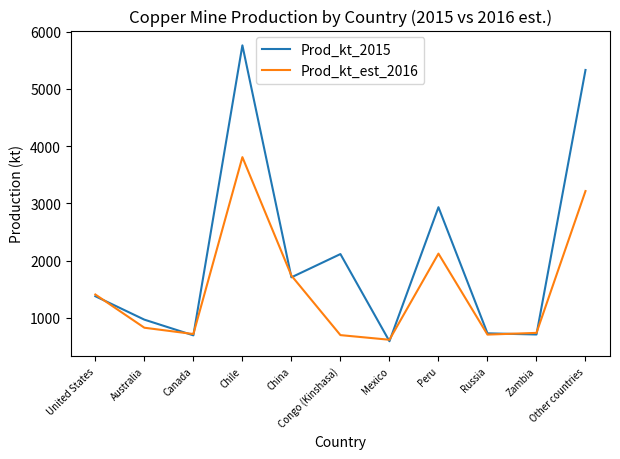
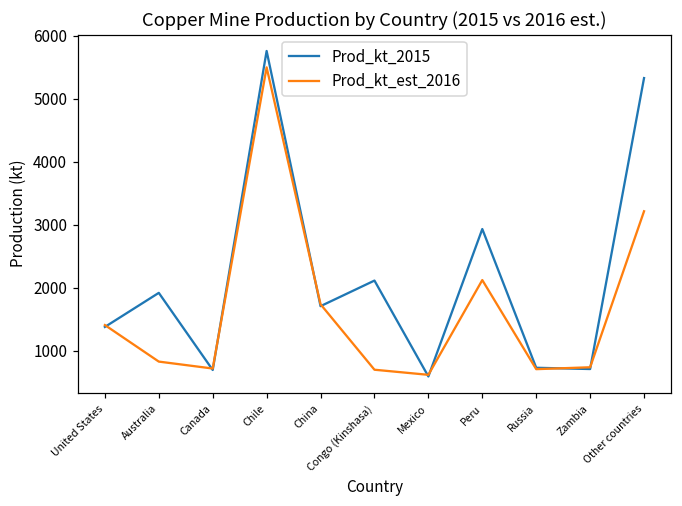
Prod_kt_2015, Australia: 1000 -> 1900
Prod_kt_est_2016, Chile: 3800 -> 5500
